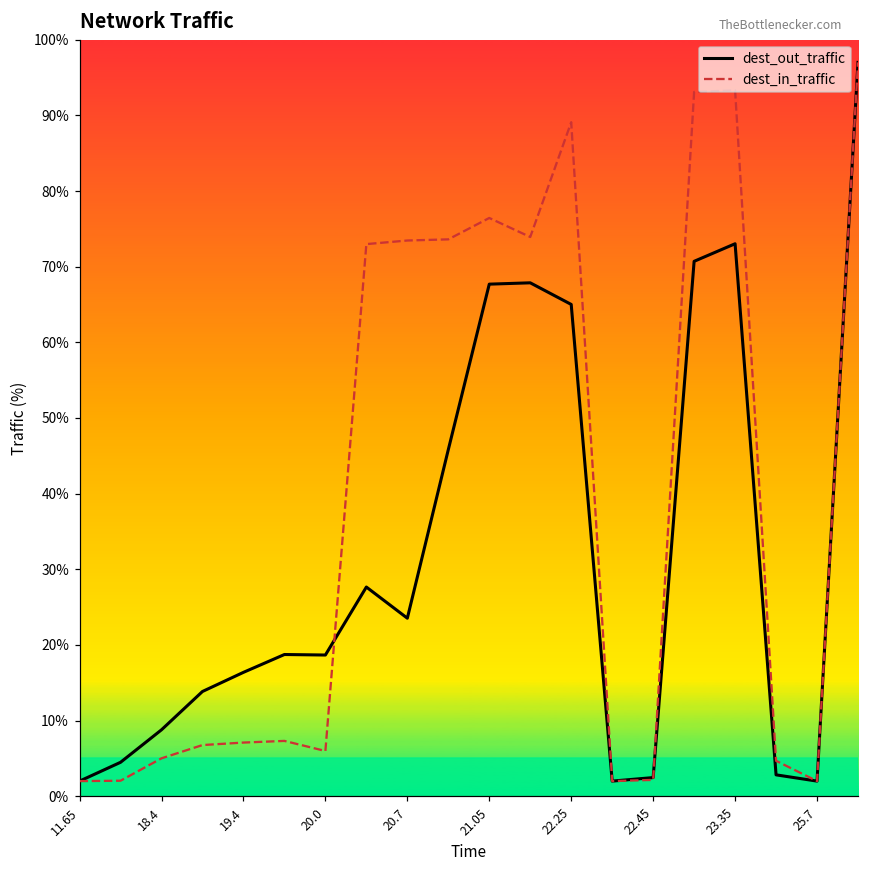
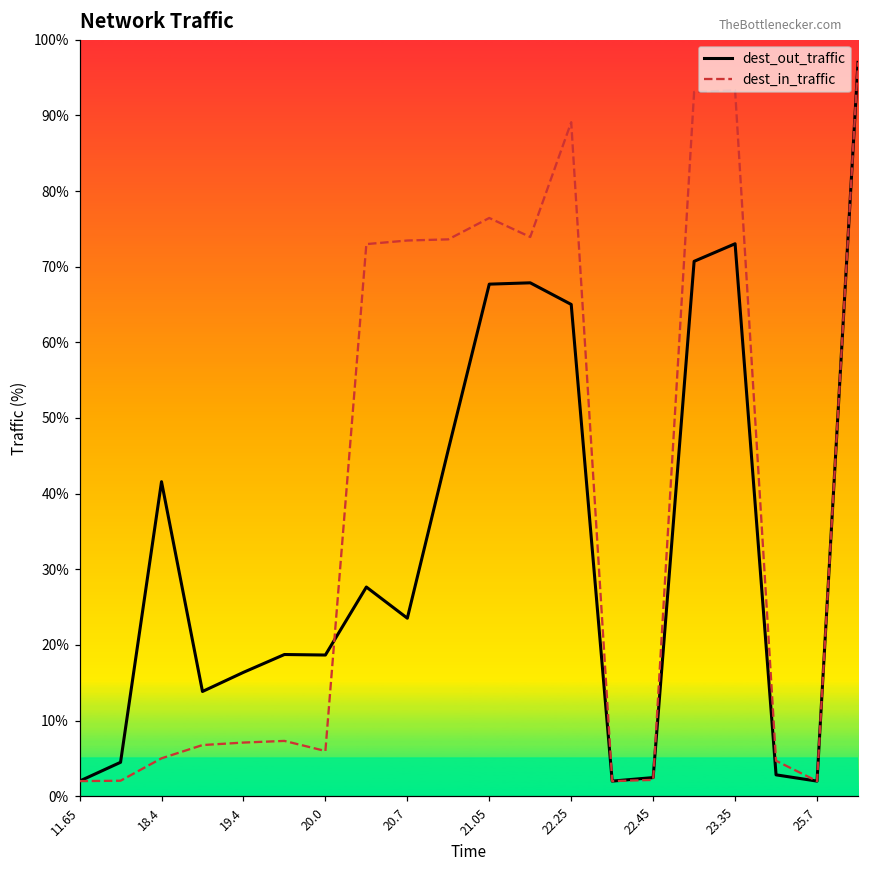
dest_out_traffic, 18.4: 9% -> 42%
